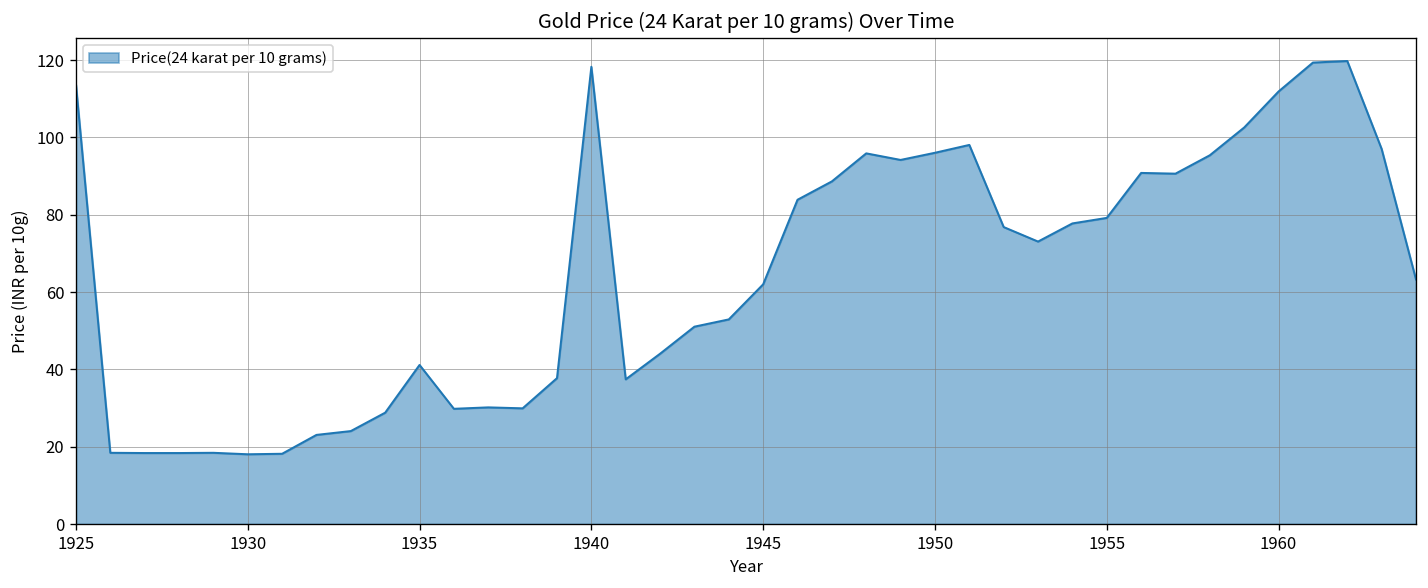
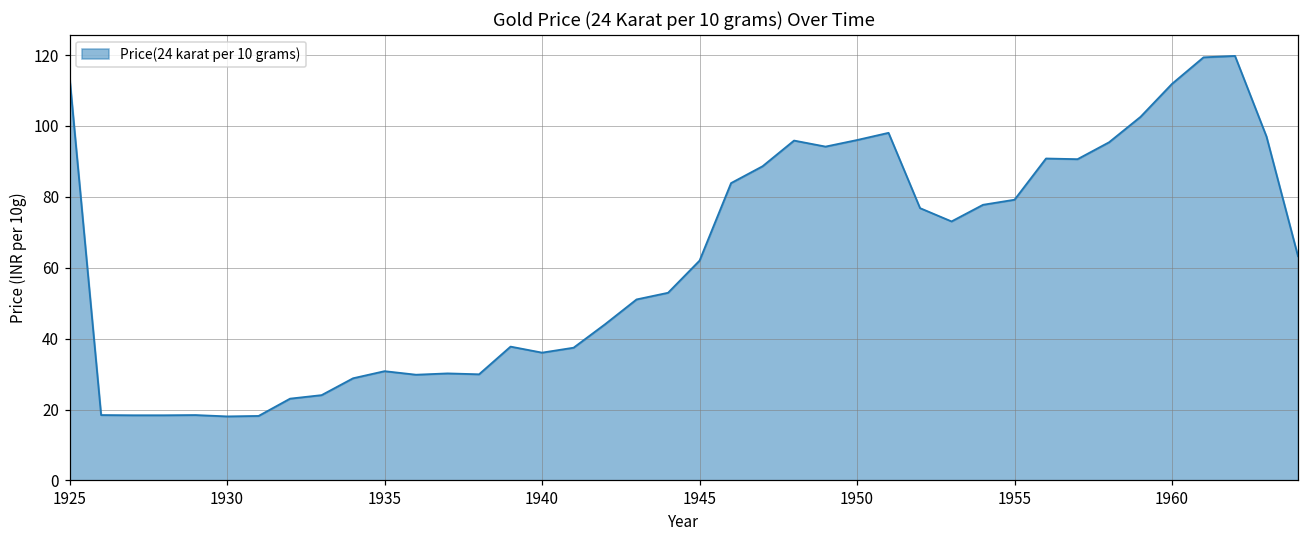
1935: 41 -> 31
1940: 118 -> 36
